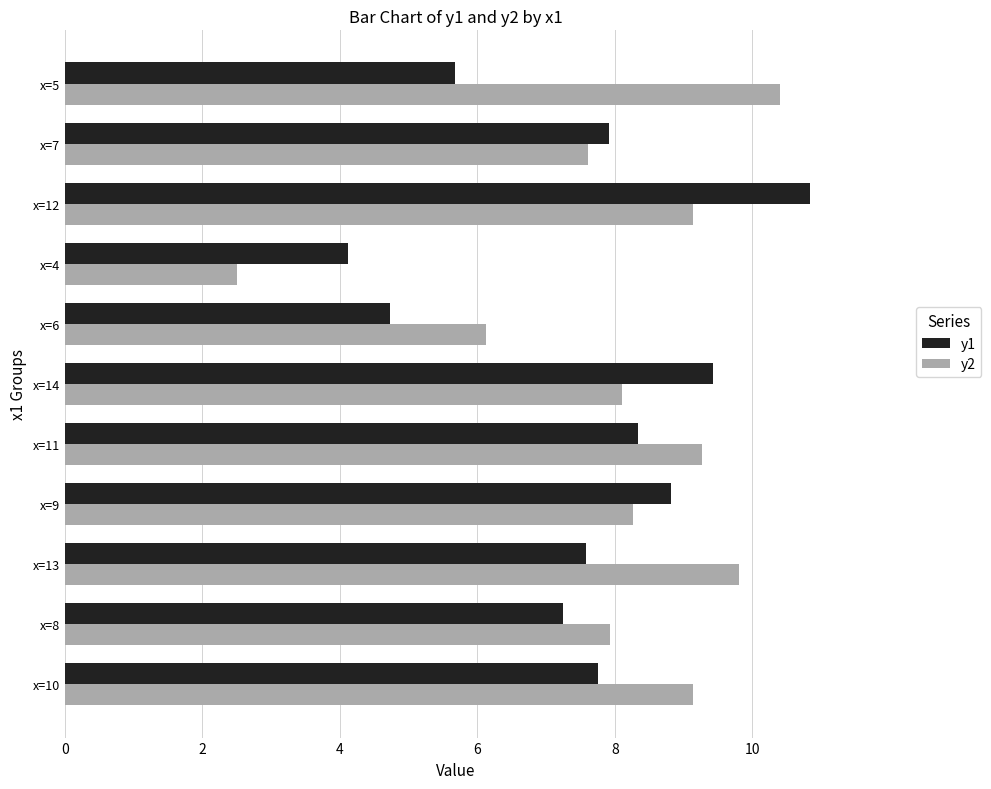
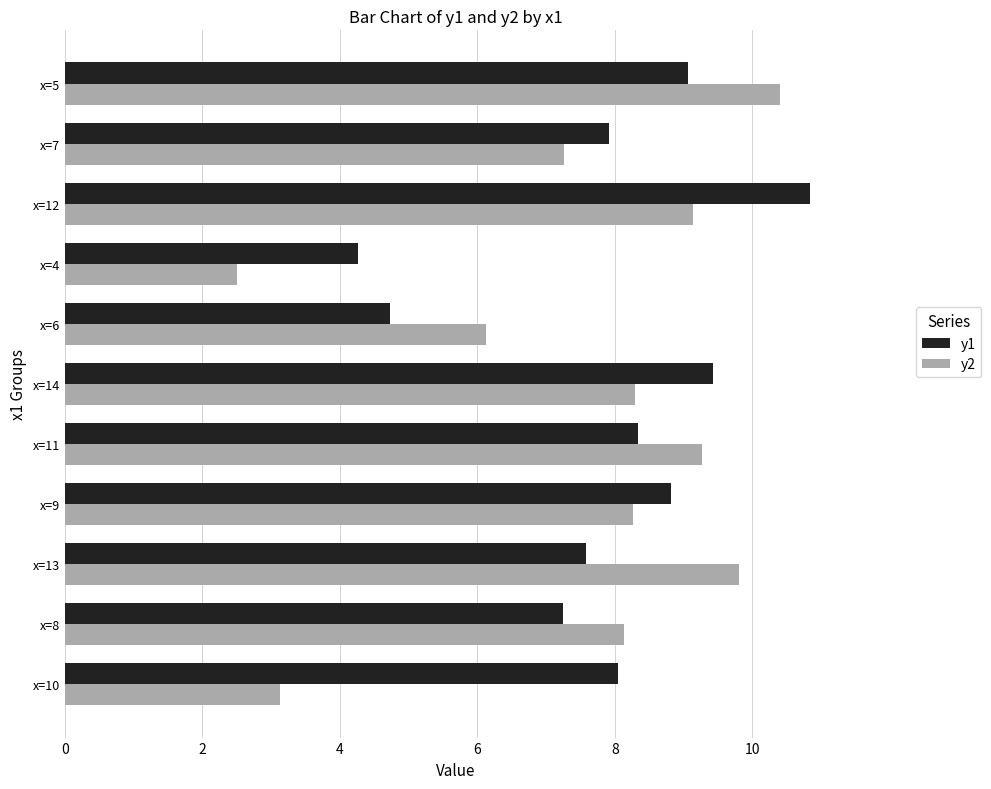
y1, x=5: 5.7 -> 9.1
y2, x=7: 7.6 -> 7.3
y1, x=4: 4.1 -> 4.3
y2, x=14: 8.1 -> 8.3
y2, x=8: 7.9 -> 8.1
y1, x=10: 7.8 -> 8.0
y2, x=10: 9.1 -> 3.1
